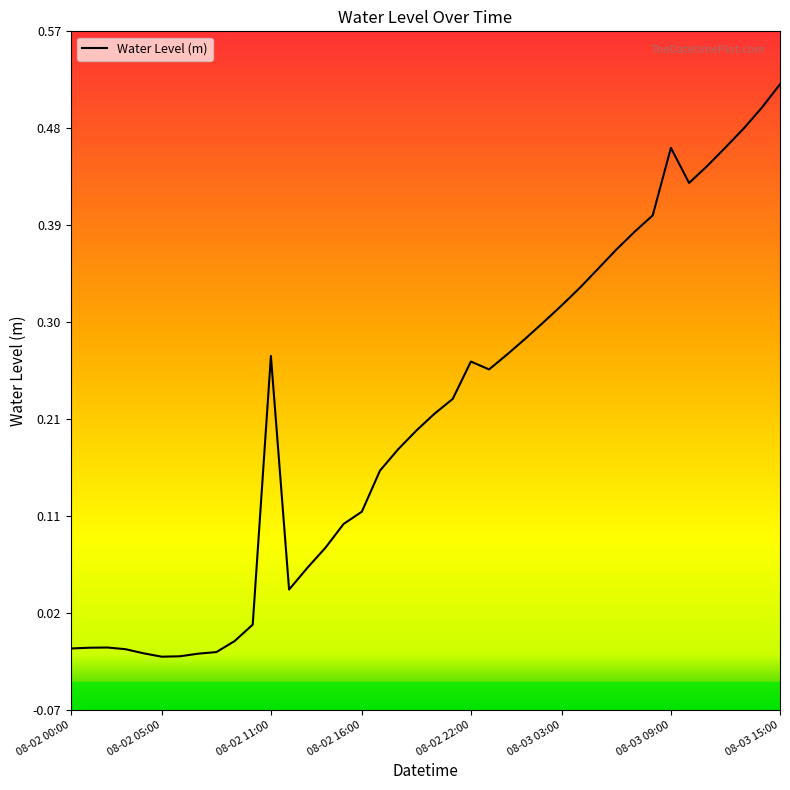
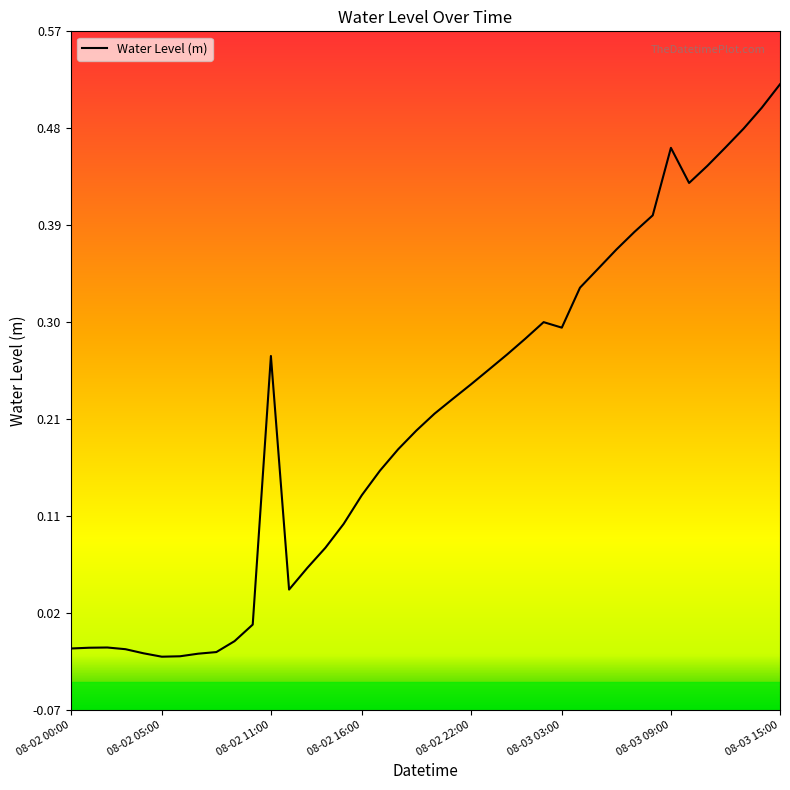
08-02 16:00: 0.118 -> 0.133
08-02 22:00: 0.260 -> 0.238
08-03 03:00: 0.313 -> 0.292
